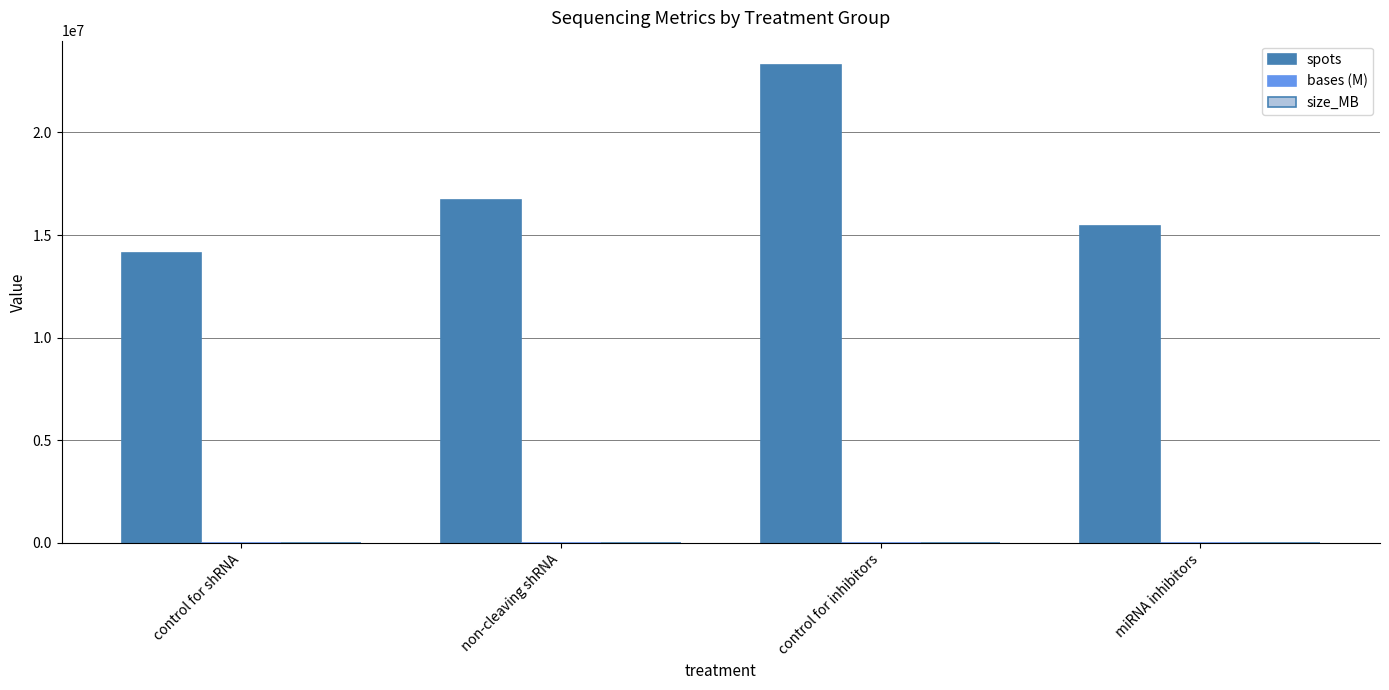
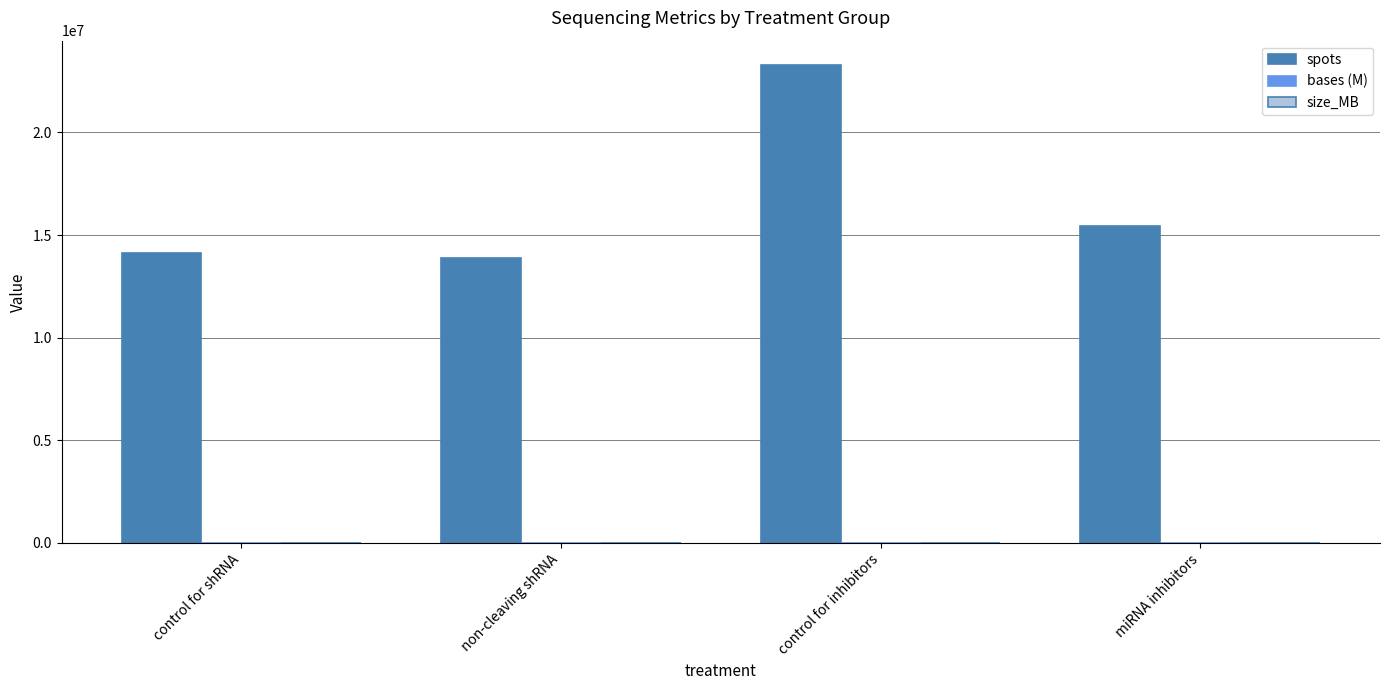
spots, non-cleaving shRNA: 16700000 -> 13900000
